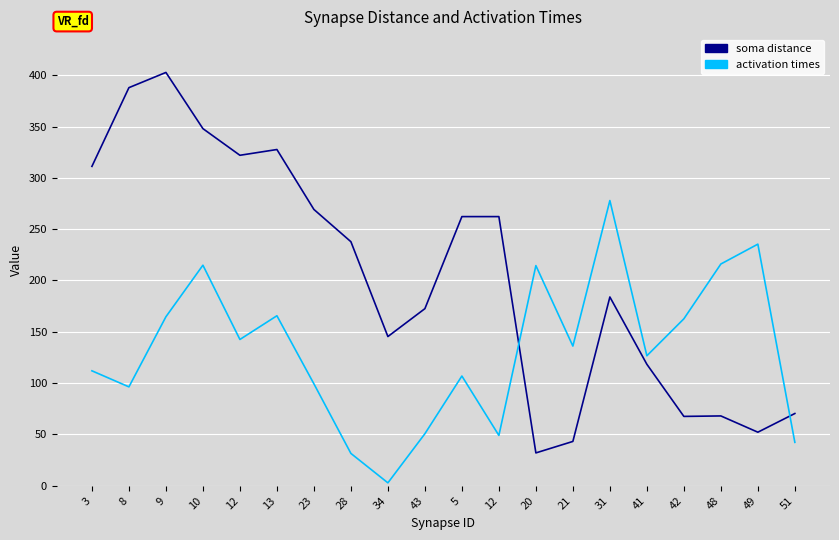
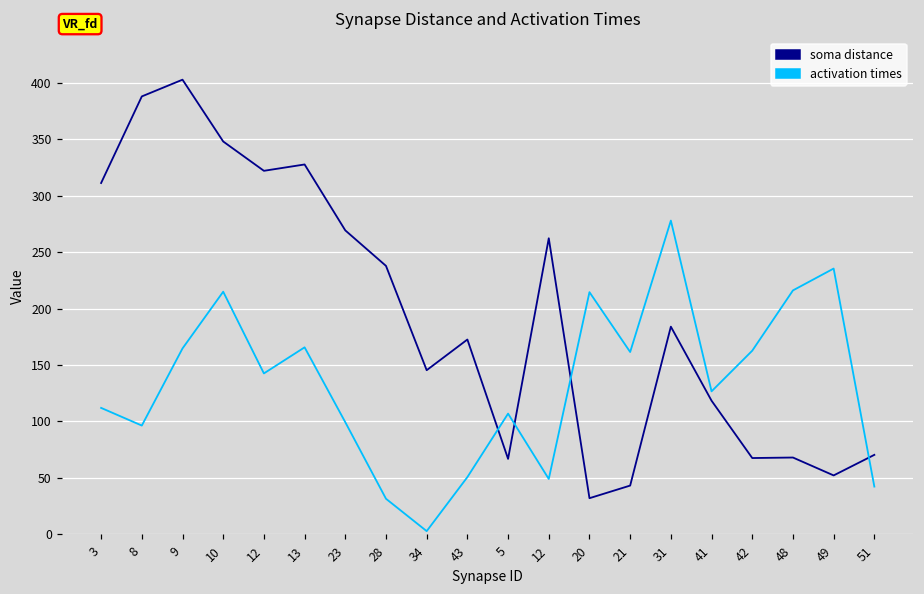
soma distance, 5: 262 -> 67
activation times, 21: 136 -> 162
